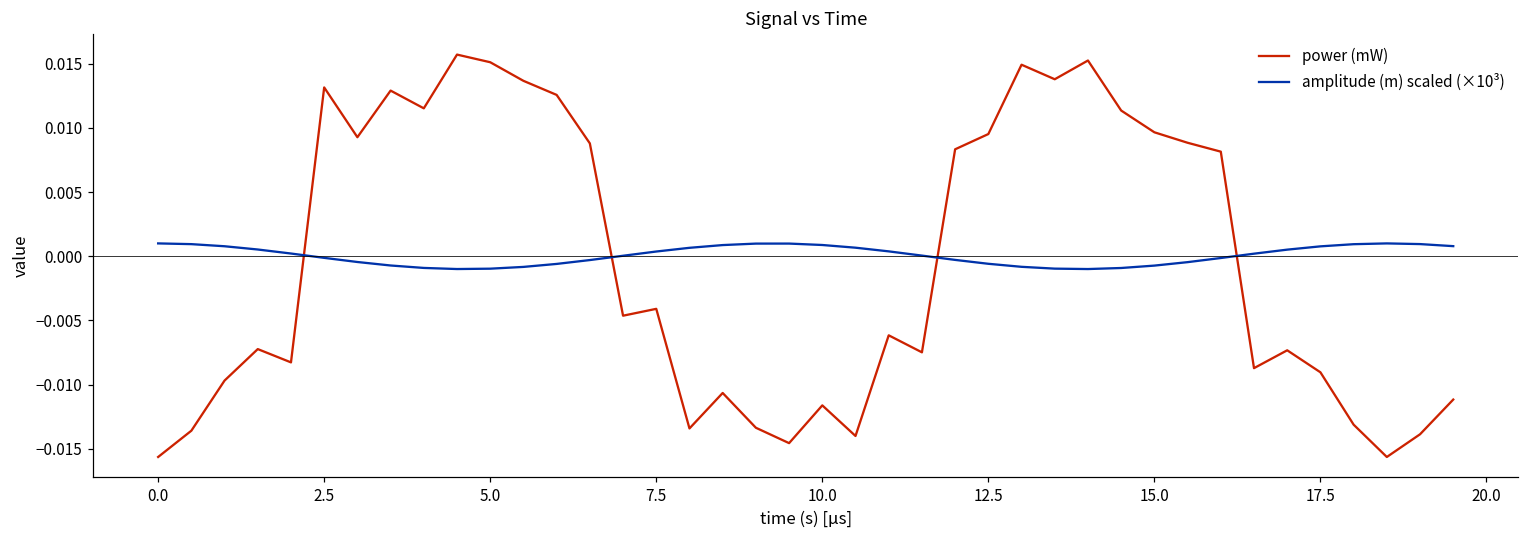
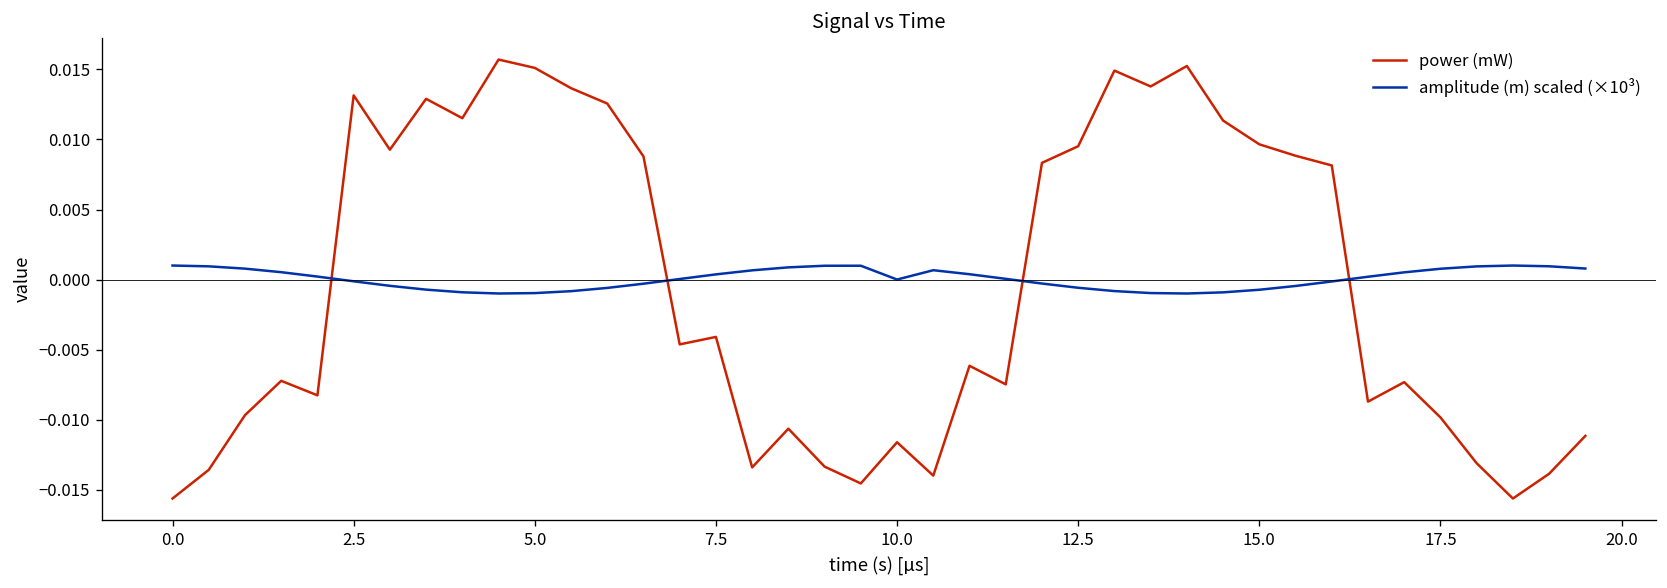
amplitude (m) scaled (×10³), 10.0: 0.0009 -> 0.0000
power (mW), 17.5: -0.0090 -> -0.0098
